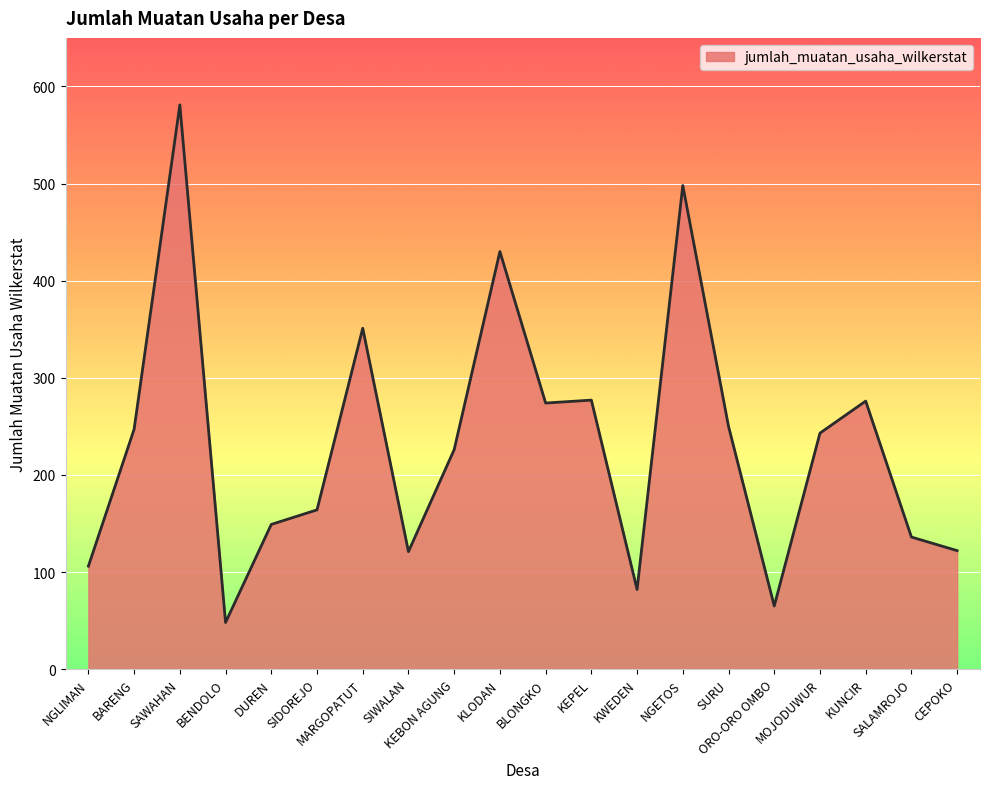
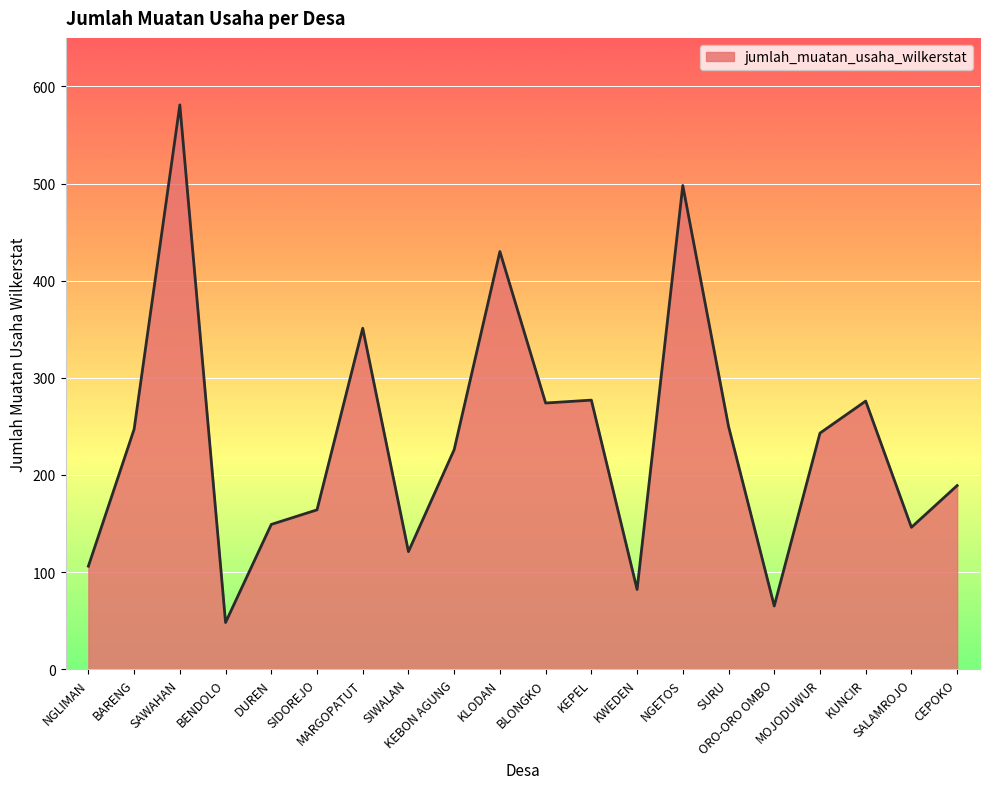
SALAMROJO: 140 -> 150
CEPOKO: 120 -> 190
